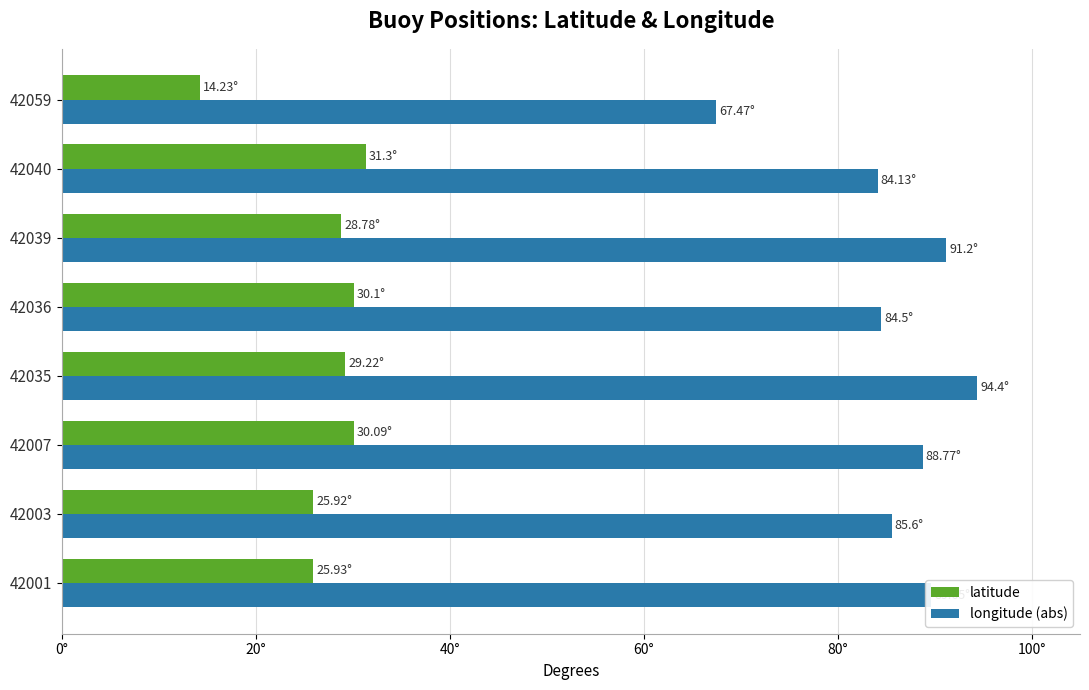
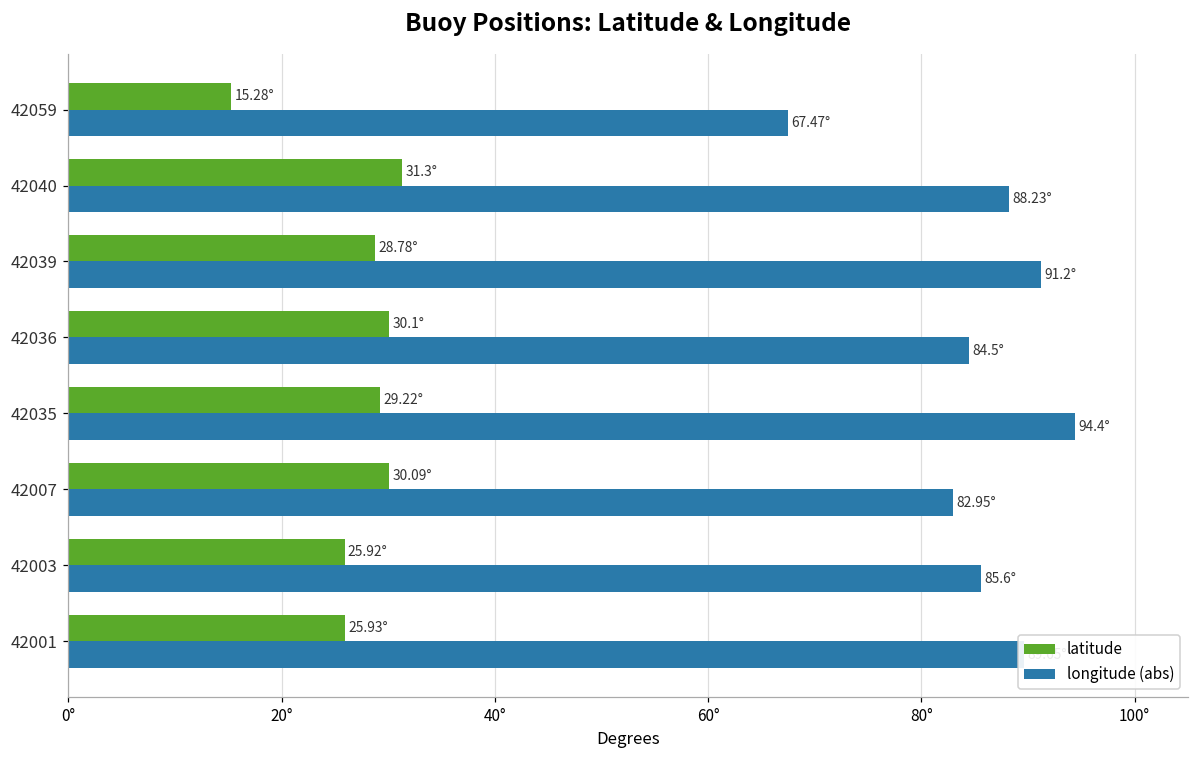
latitude, 42059: 14.23° -> 15.28°
longitude (abs), 42040: 84.13° -> 88.23°
longitude (abs), 42007: 88.77° -> 82.95°
